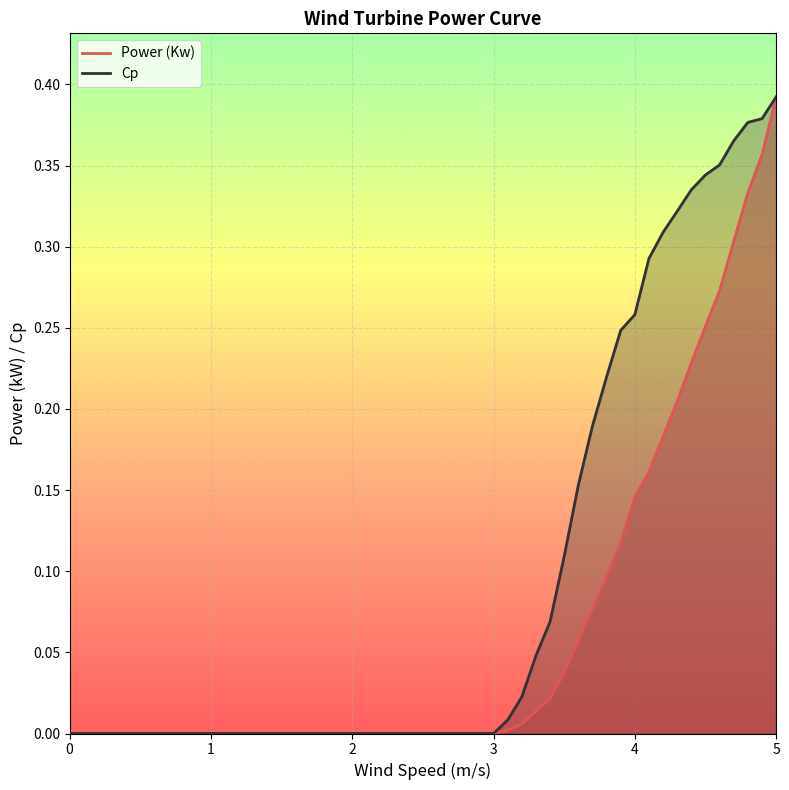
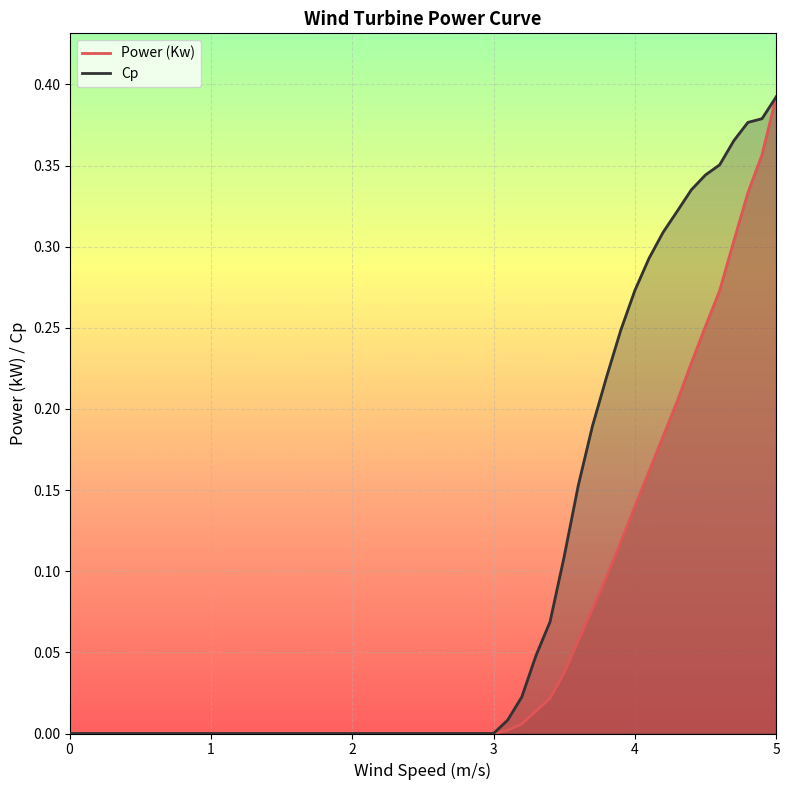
Power (Kw), 4: 0.146 -> 0.140
Cp, 4: 0.258 -> 0.273
